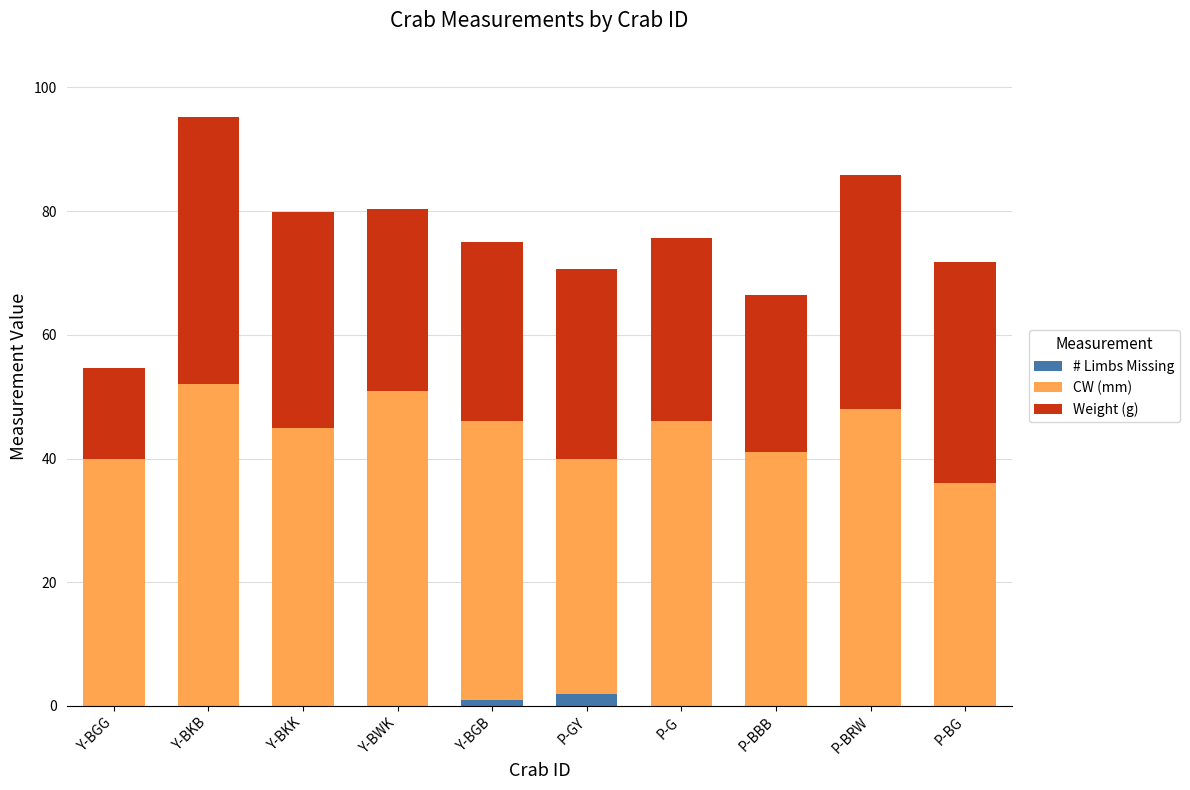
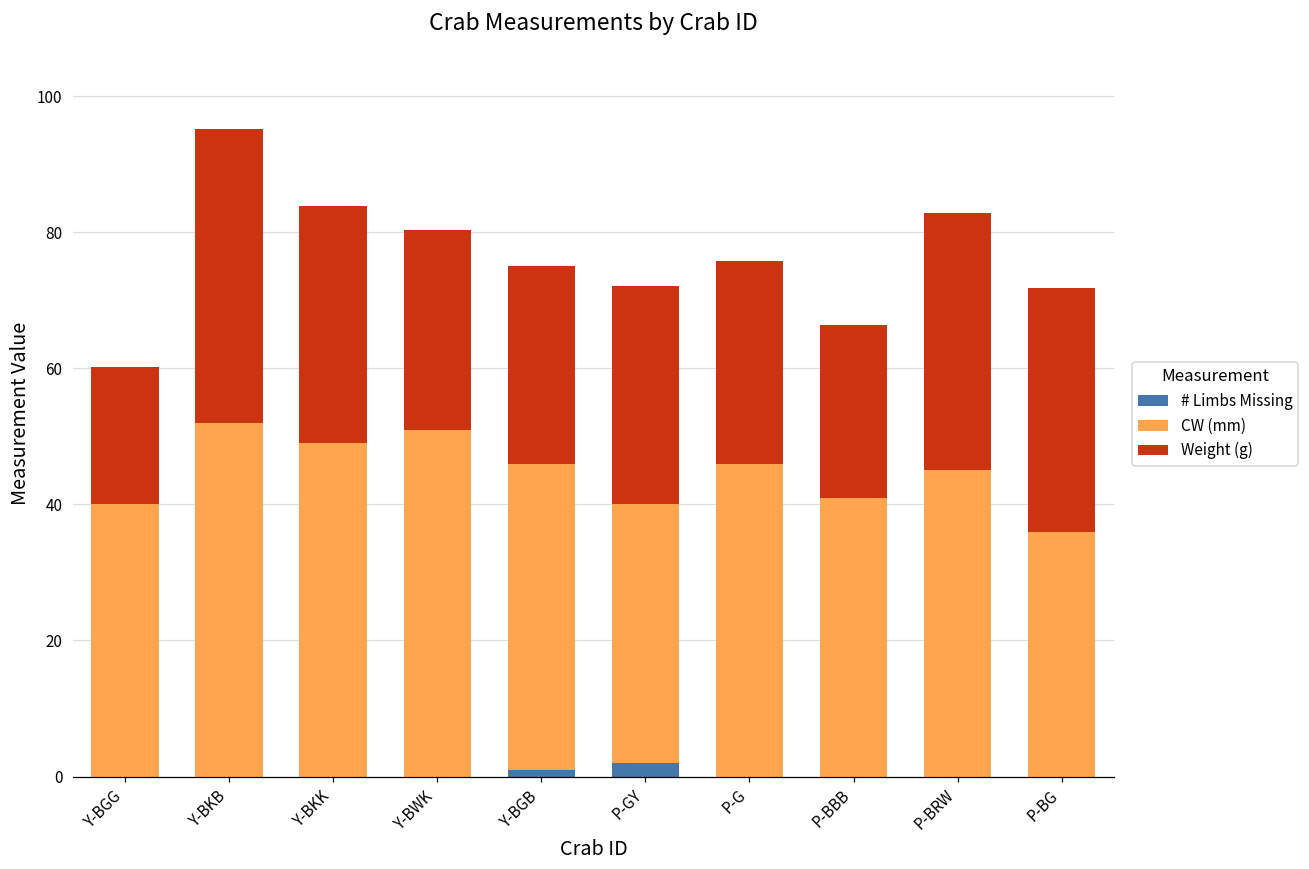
Weight (g), Y-BGG: 15 -> 20
CW (mm), Y-BKK: 45 -> 49
Weight (g), P-GY: 31 -> 32
CW (mm), P-BRW: 48 -> 45
